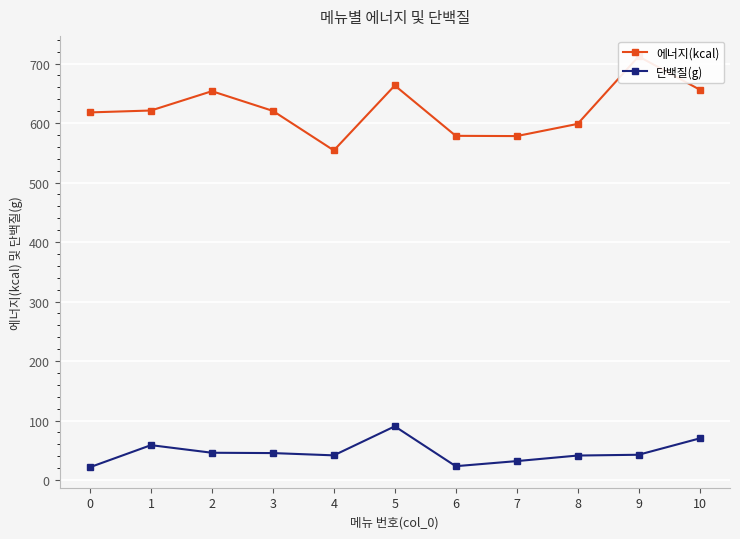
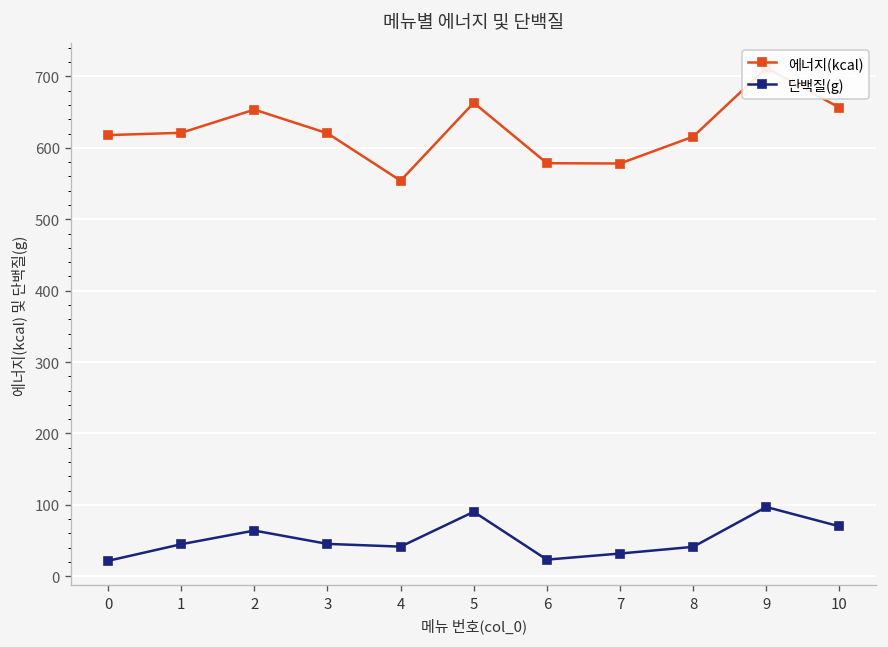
단백질(g), 1: 60 -> 40
단백질(g), 2: 50 -> 60
에너지(kcal), 8: 600 -> 620
단백질(g), 9: 40 -> 100
